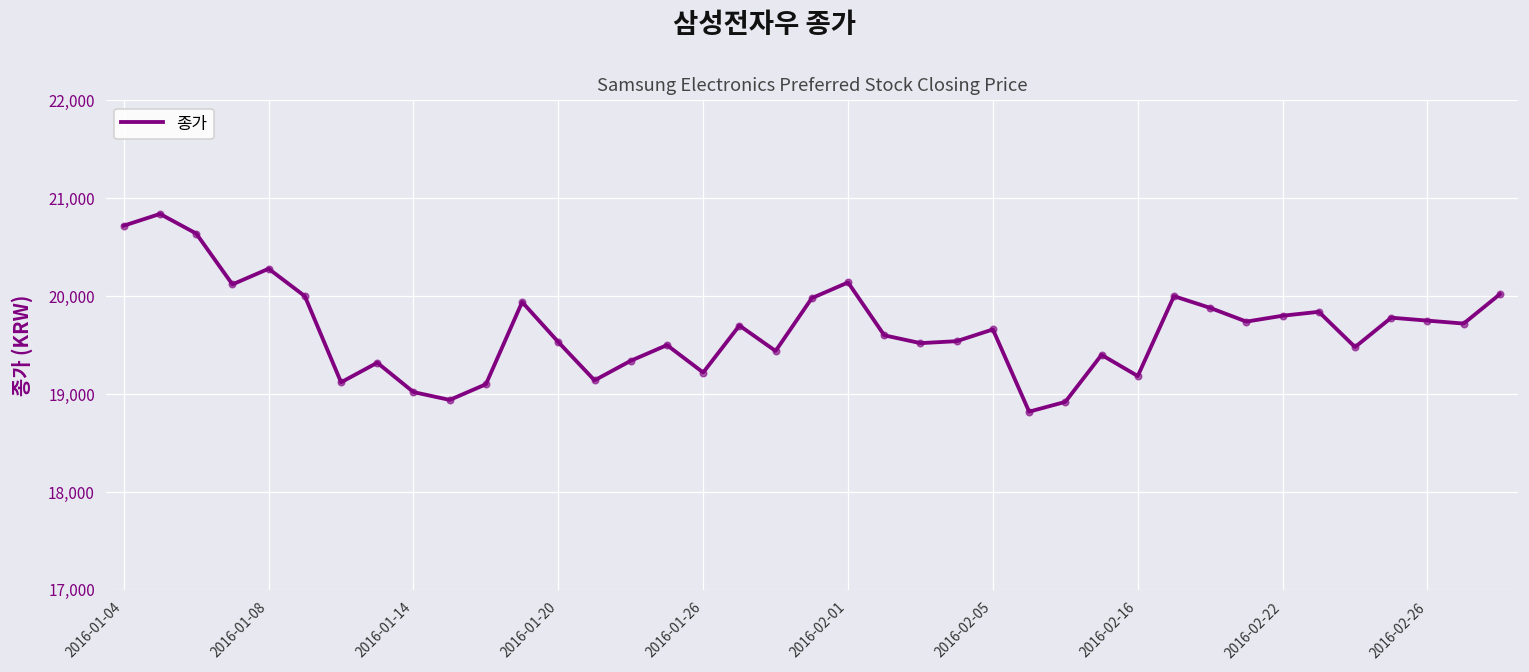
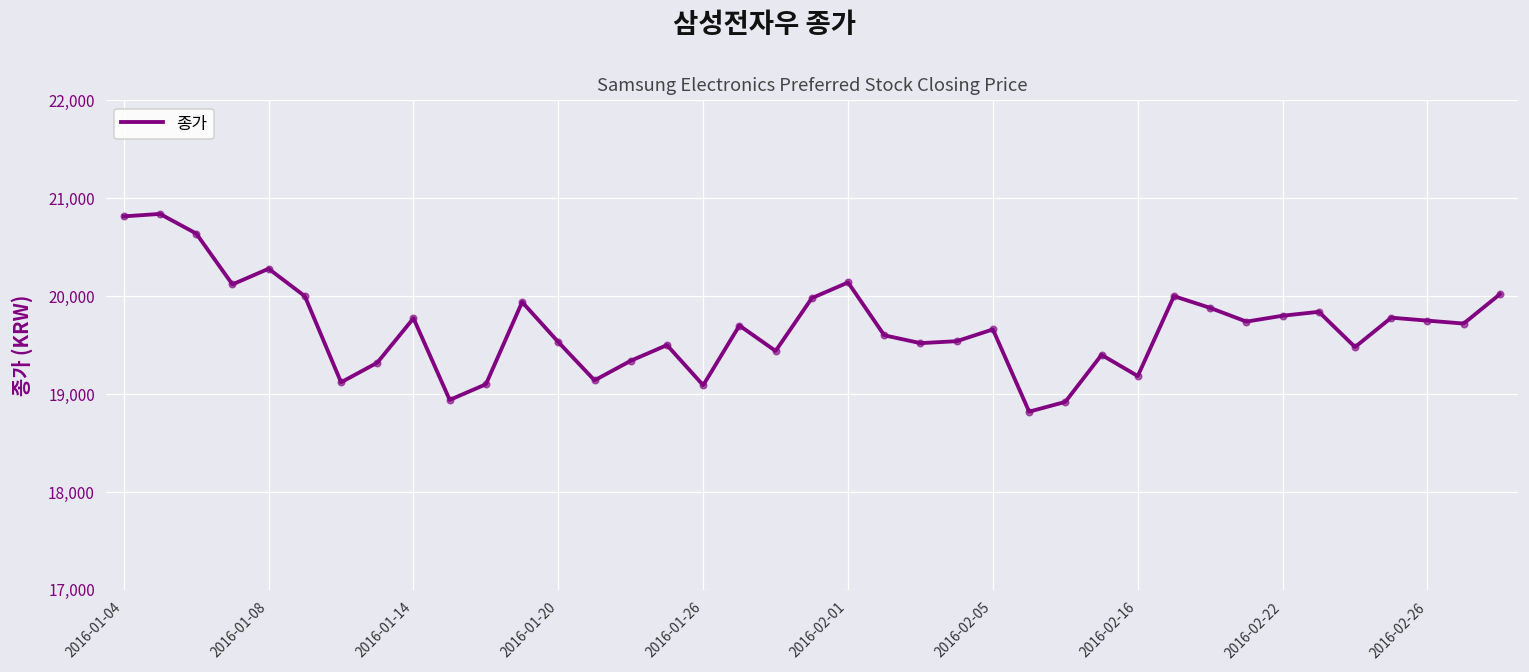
2016-01-04: 20,700 -> 20,800
2016-01-14: 19,000 -> 19,800
2016-01-26: 19,200 -> 19,100
